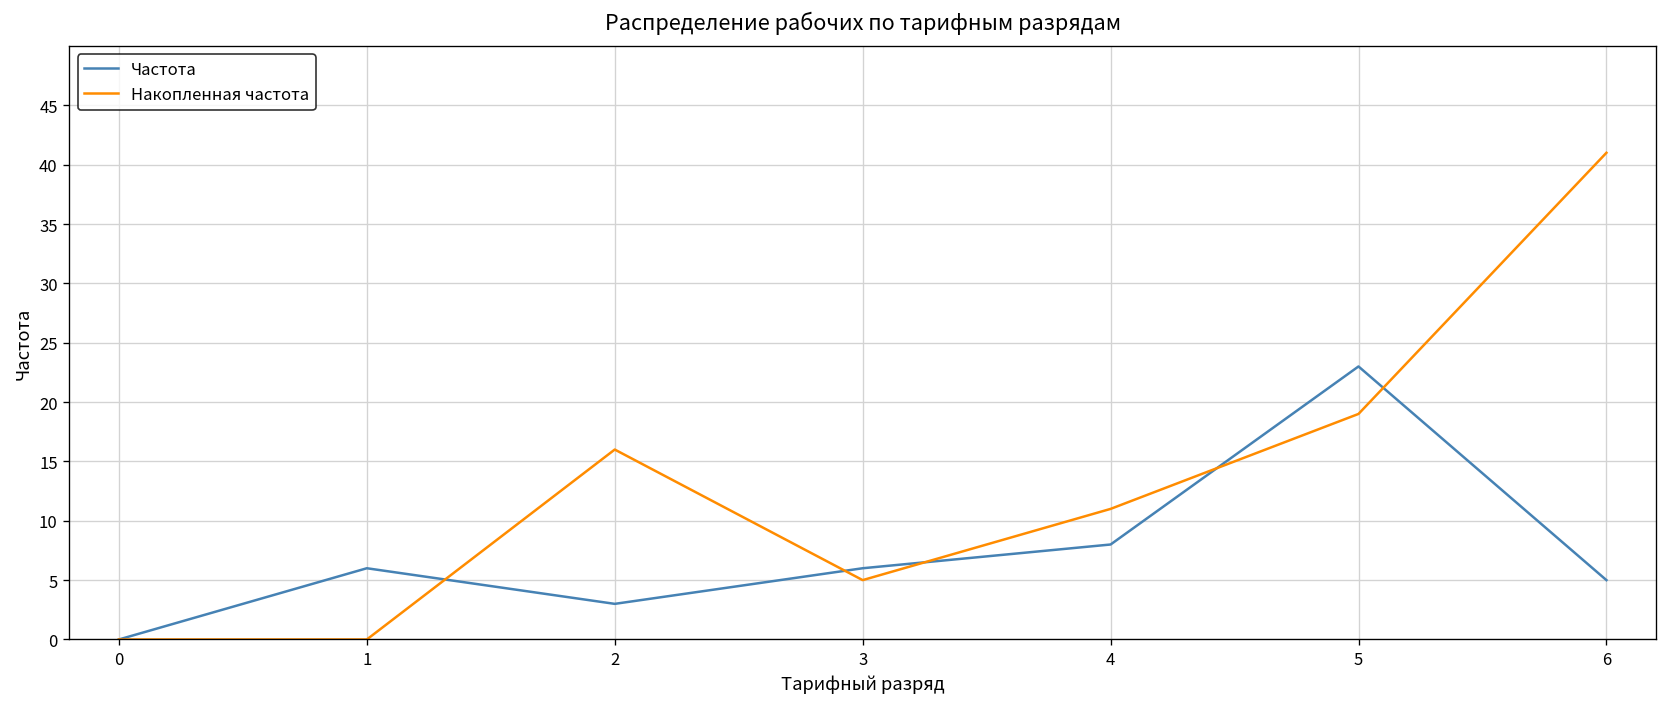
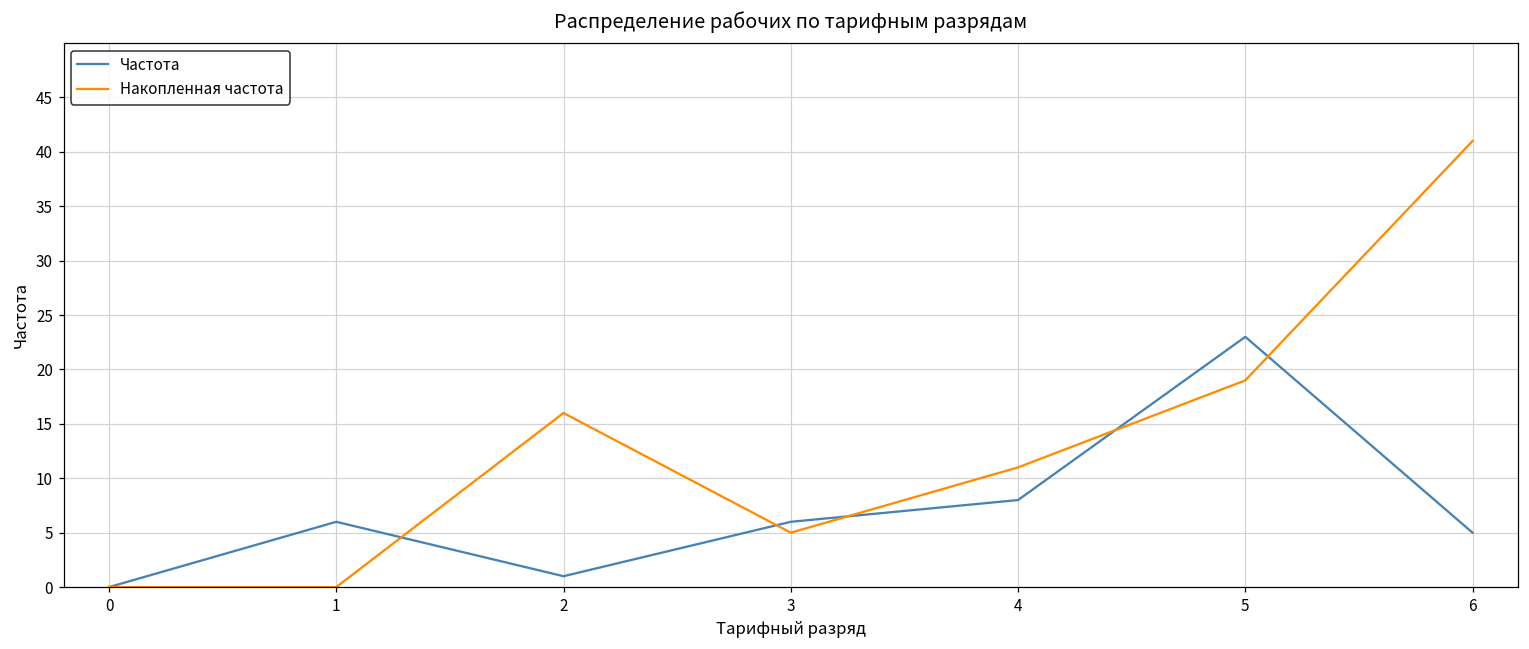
Частота, 2: 3 -> 1
